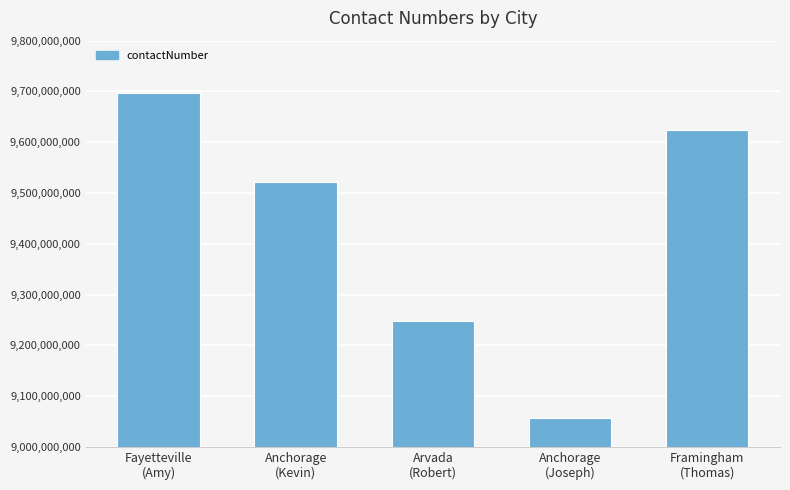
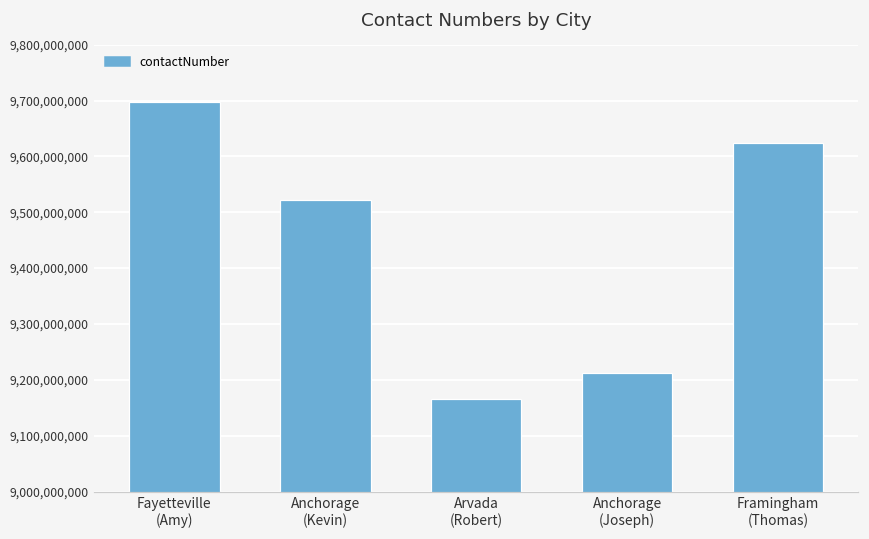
Arvada (Robert): 9,250,000,000 -> 9,160,000,000
Anchorage (Joseph): 9,060,000,000 -> 9,210,000,000
